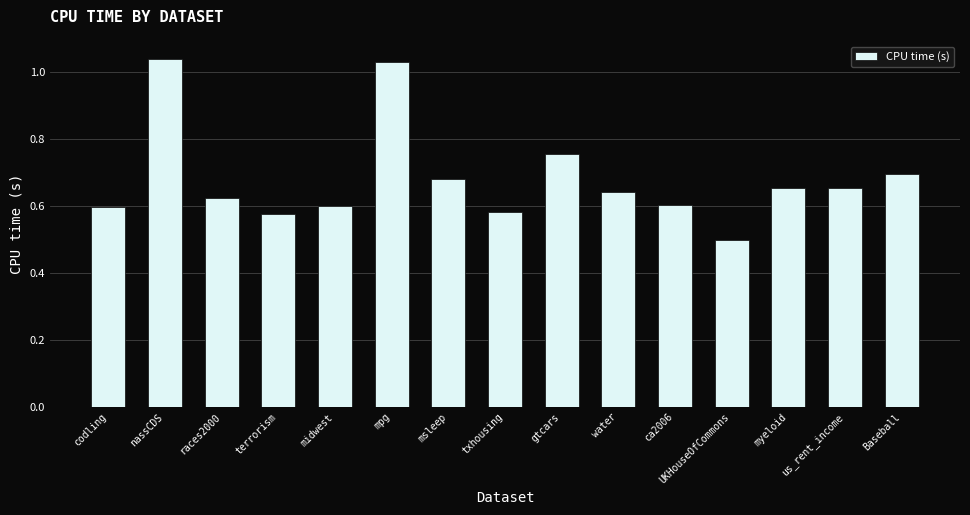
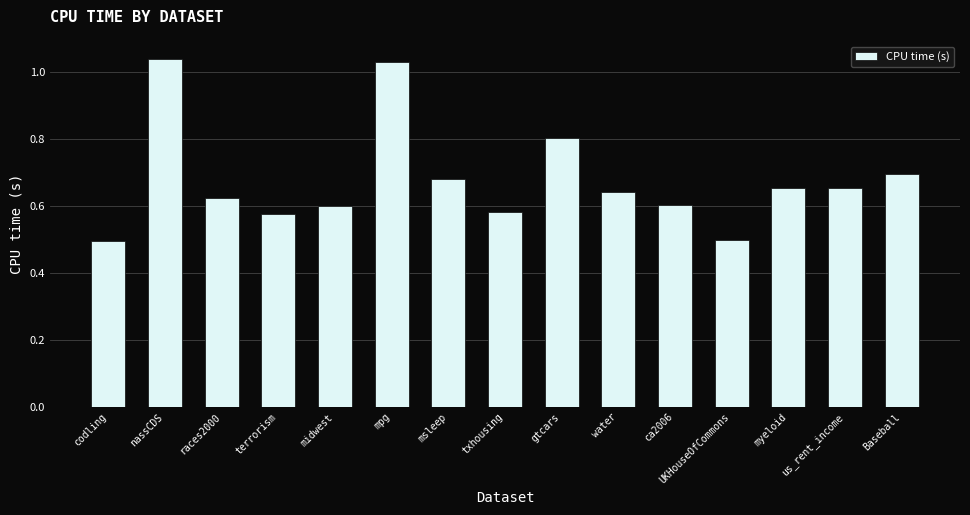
codling: 0.60 -> 0.50
gtcars: 0.76 -> 0.80
